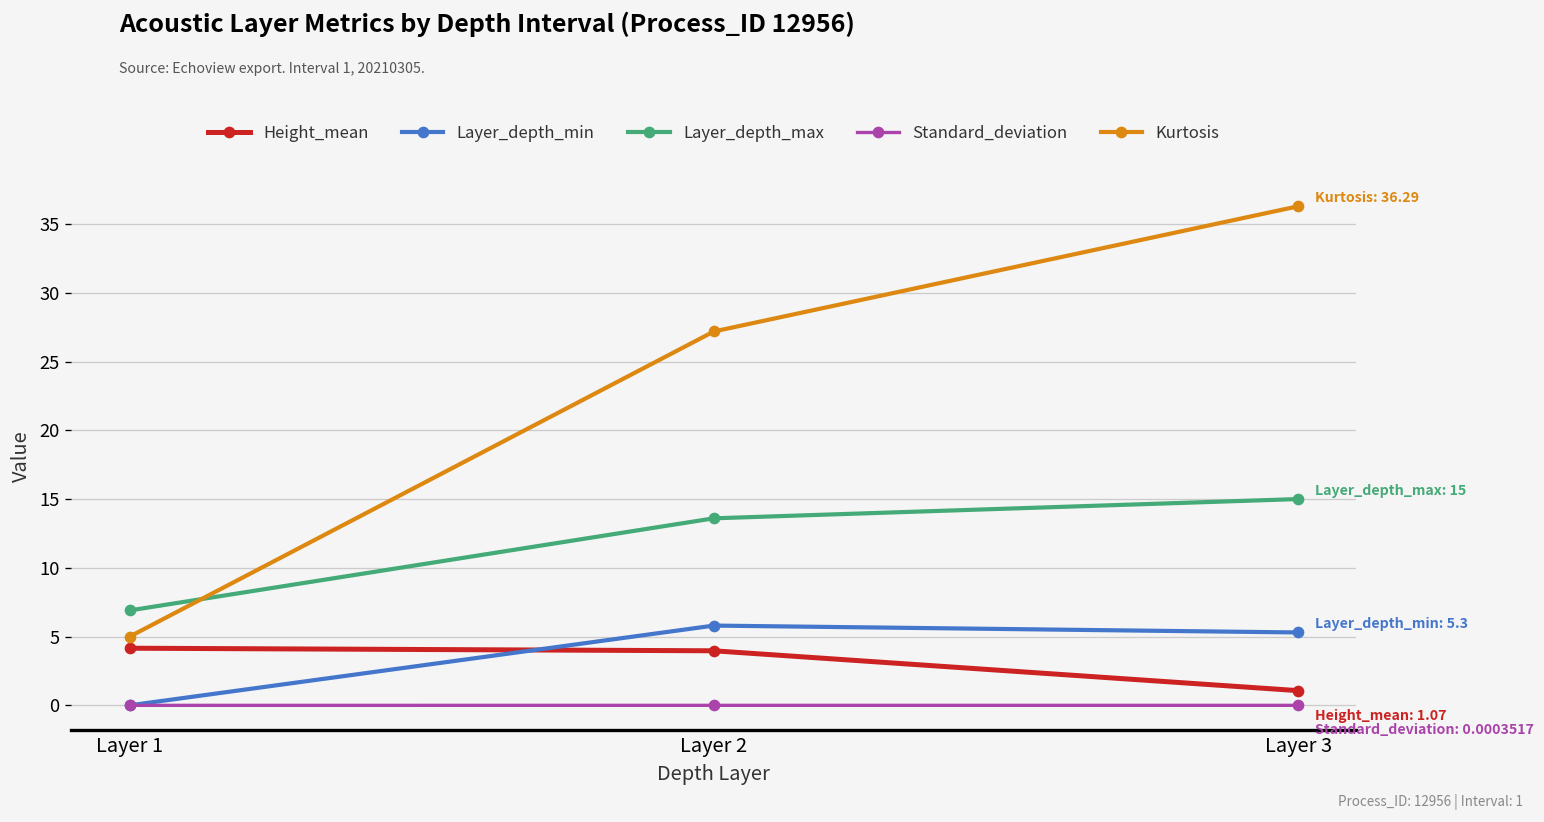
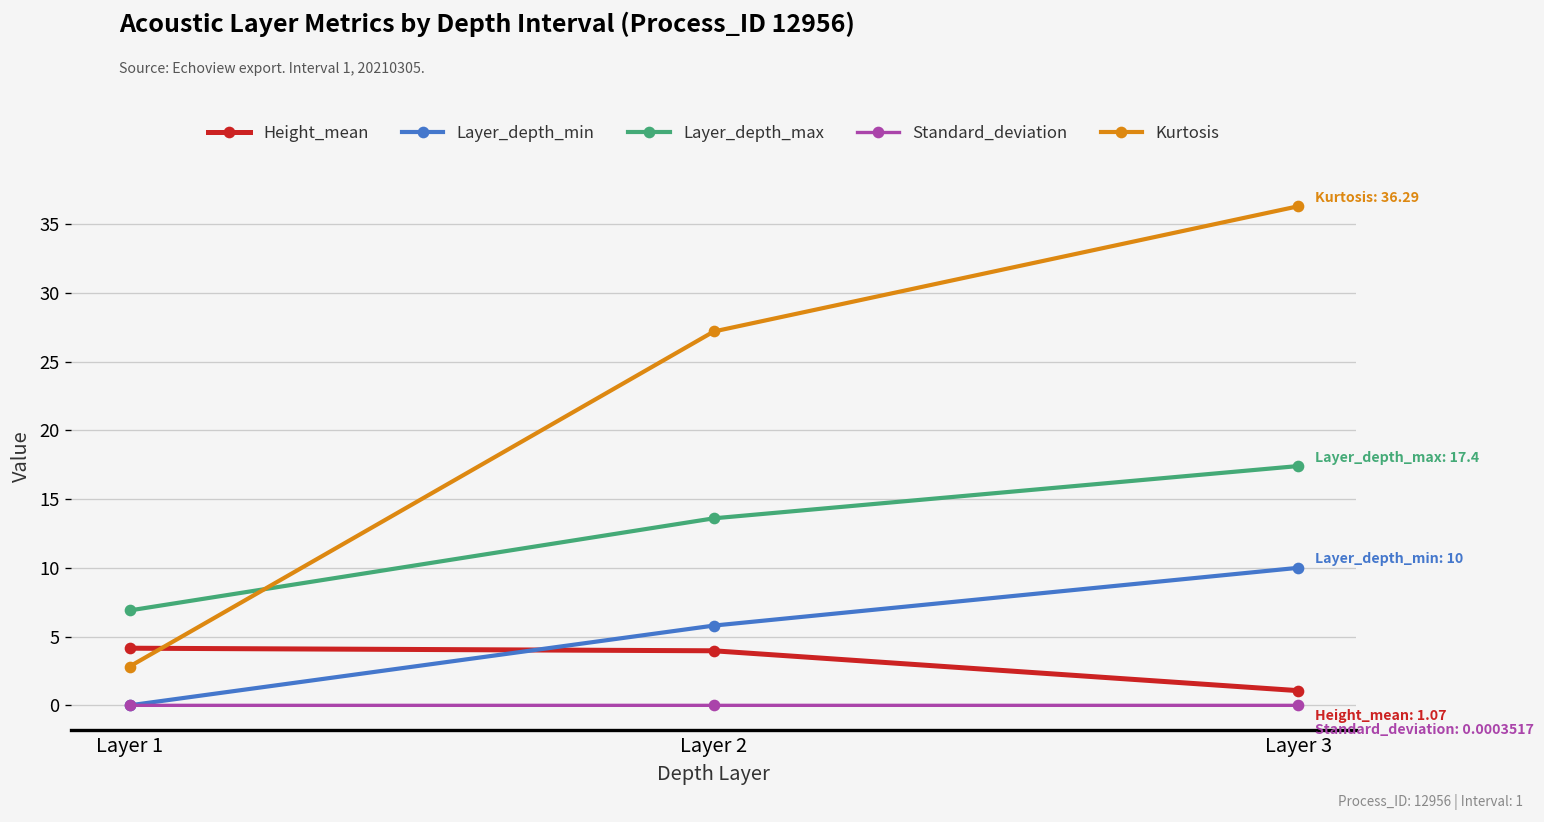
Kurtosis, Layer 1: 5.0 -> 2.8
Layer_depth_min, Layer 3: 5.3 -> 10
Layer_depth_max, Layer 3: 15 -> 17.4
